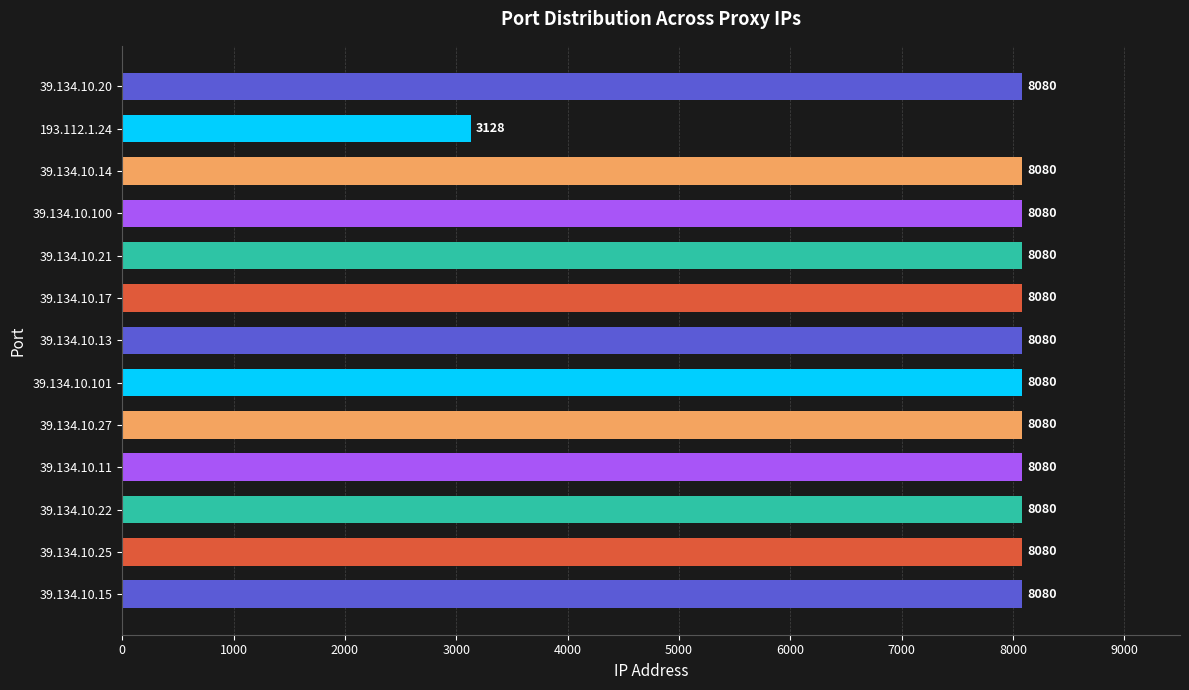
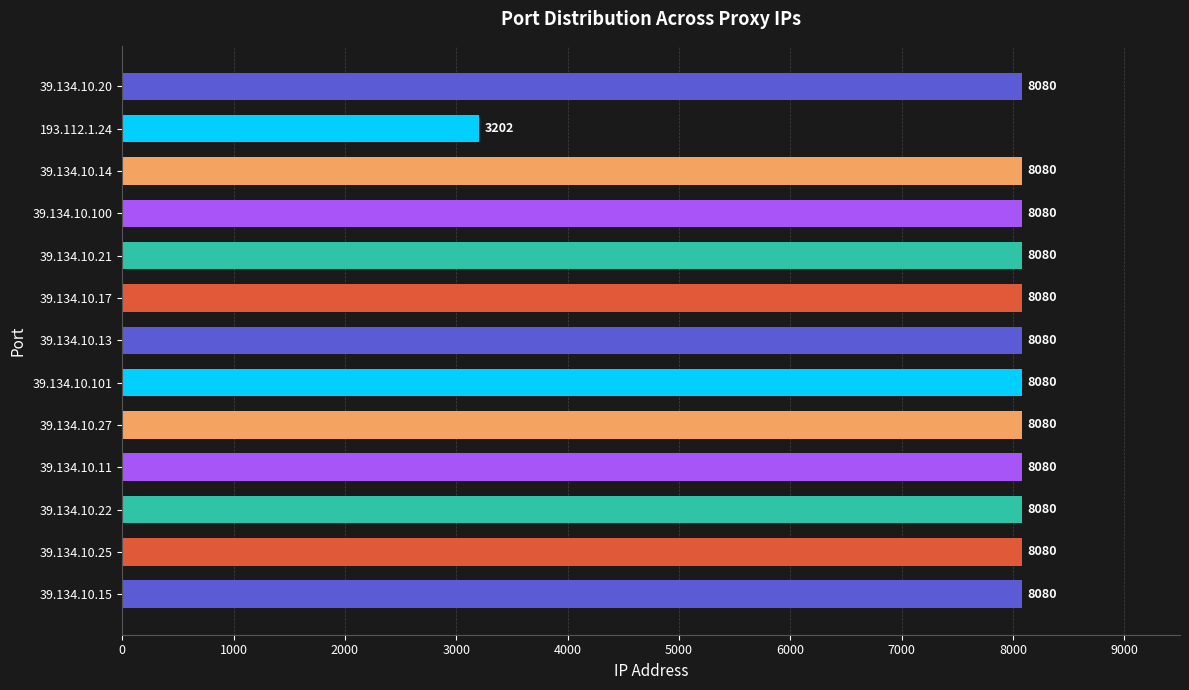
193.112.1.24: 3128 -> 3202
